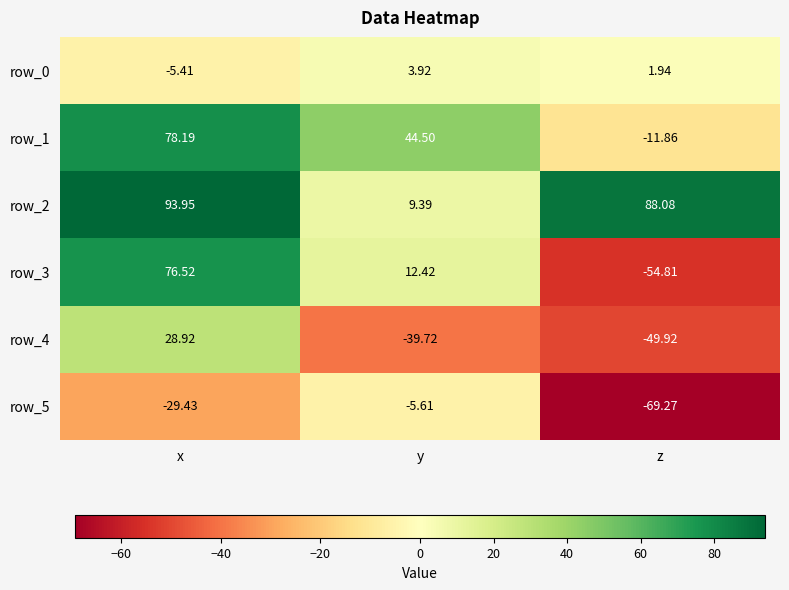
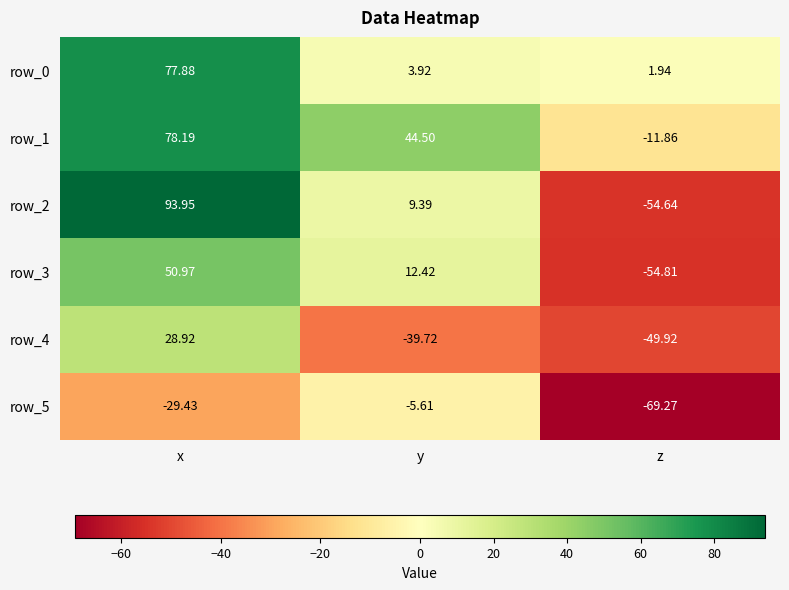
row_0, x: -5.41 -> 77.88
row_2, z: 88.08 -> -54.64
row_3, x: 76.52 -> 50.97
